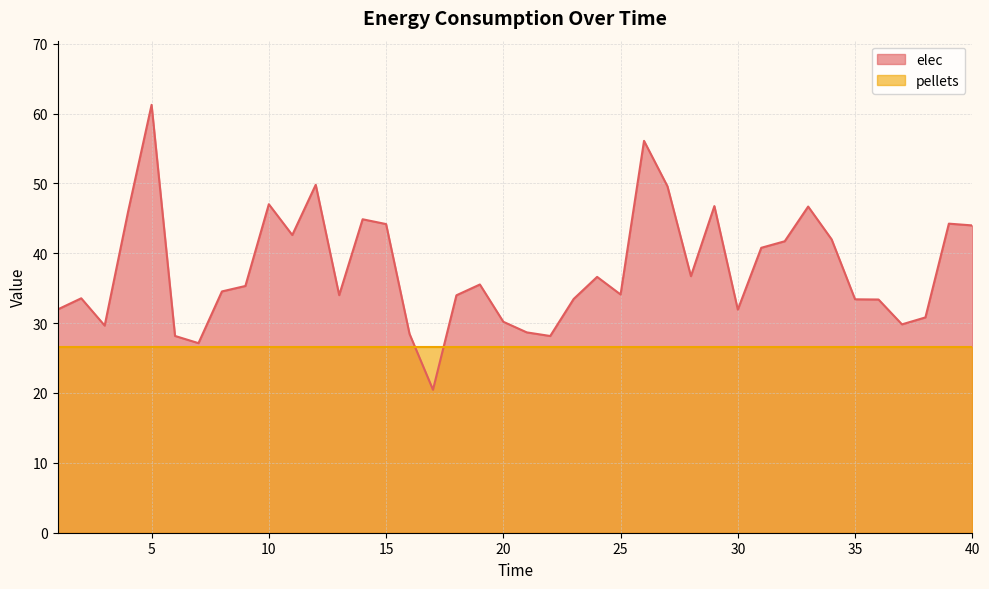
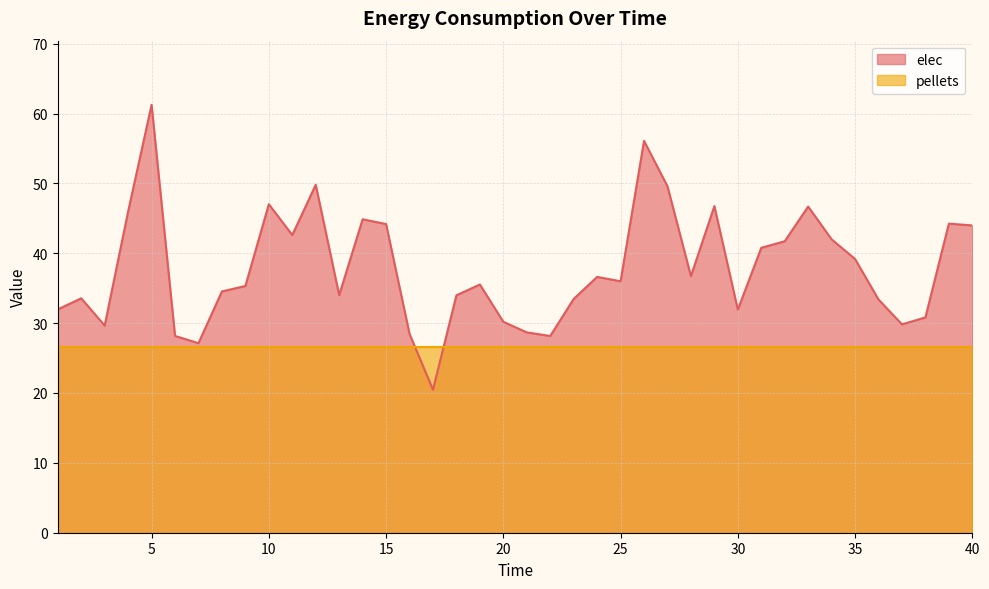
elec, 25: 34 -> 36
elec, 35: 33 -> 39
